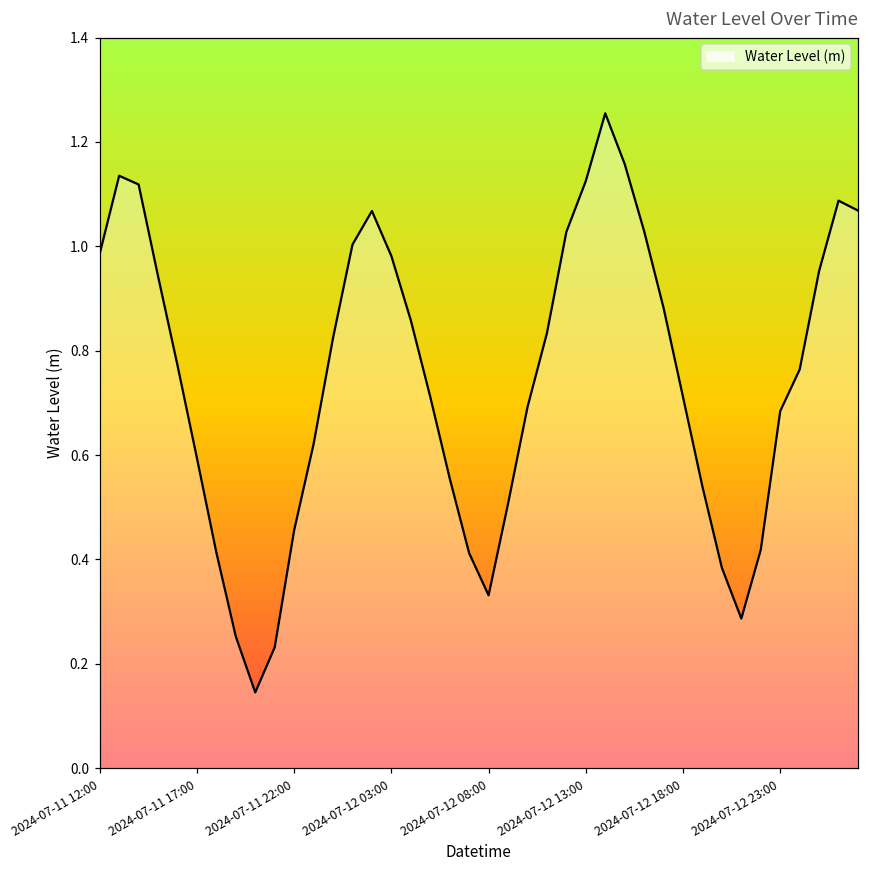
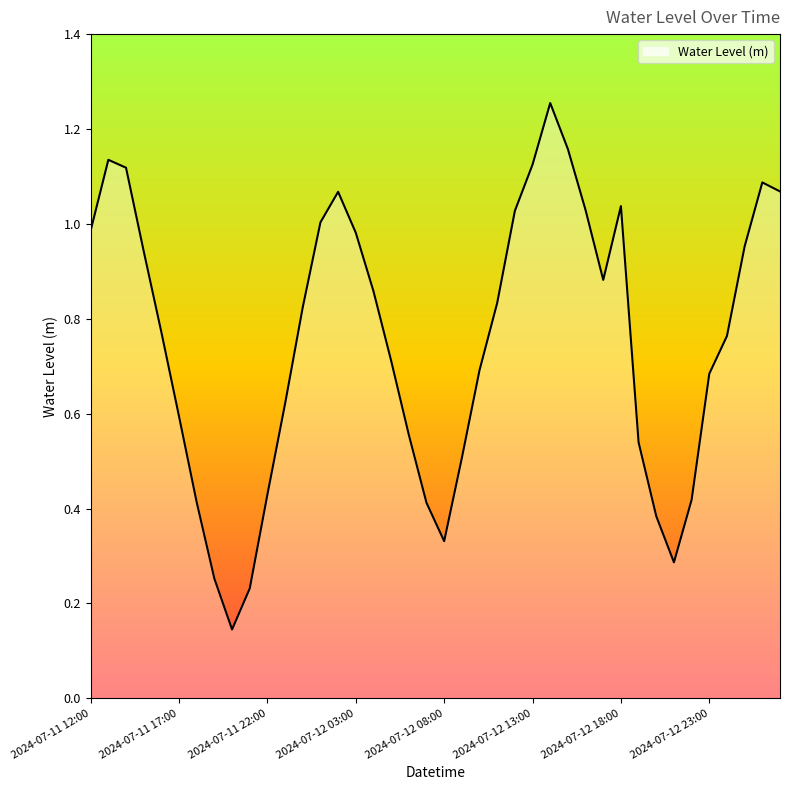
2024-07-11 22:00: 0.46 -> 0.43
2024-07-12 18:00: 0.71 -> 1.04
